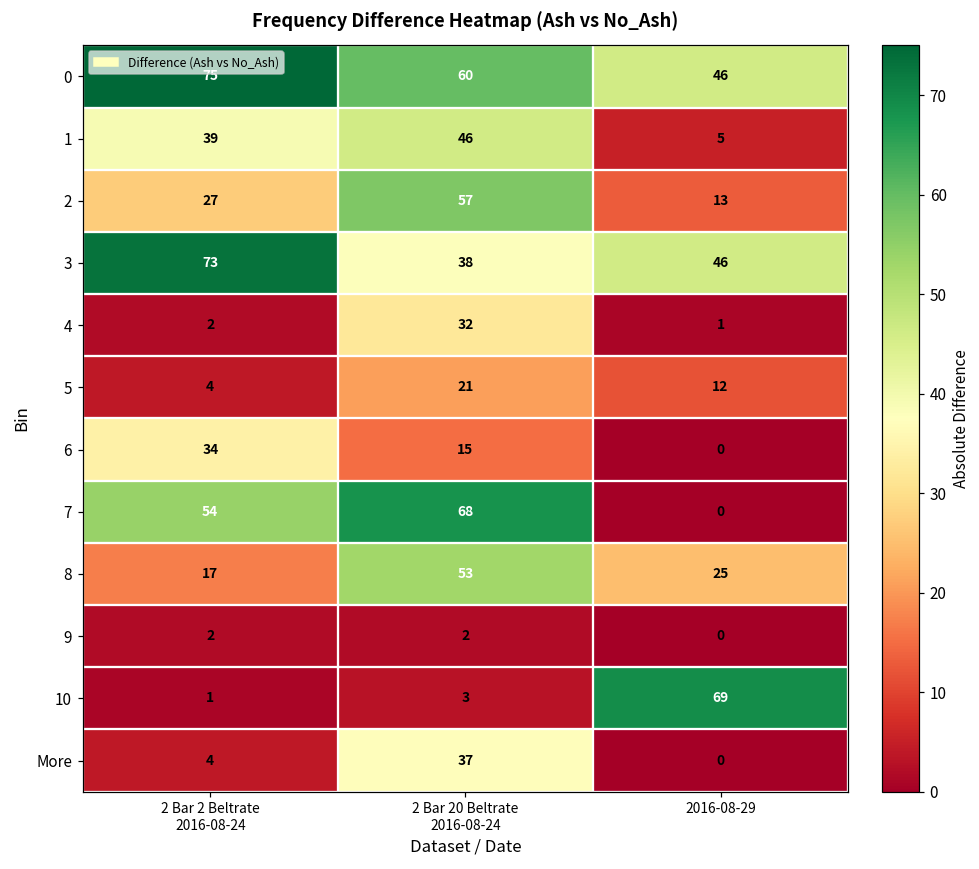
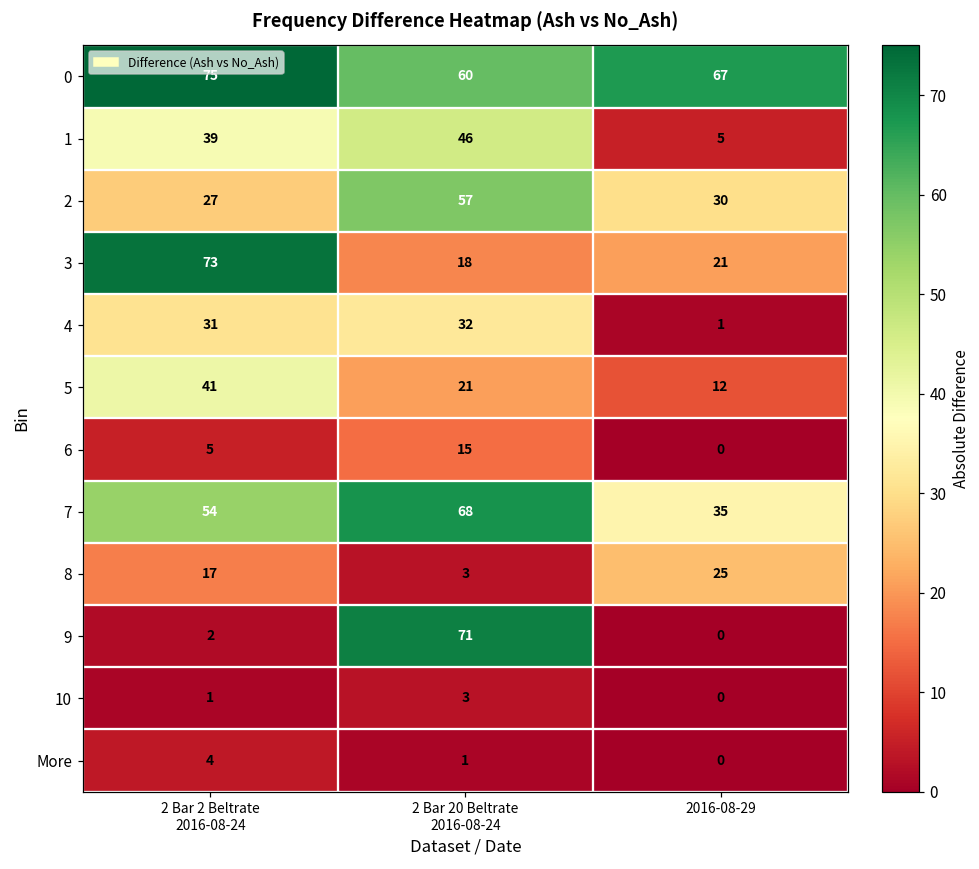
0, 2016-08-29: 46 -> 67
2, 2016-08-29: 13 -> 30
3, 2 Bar 20 Beltrate 2016-08-24: 38 -> 18
3, 2016-08-29: 46 -> 21
4, 2 Bar 2 Beltrate 2016-08-24: 2 -> 31
5, 2 Bar 2 Beltrate 2016-08-24: 4 -> 41
6, 2 Bar 2 Beltrate 2016-08-24: 34 -> 5
7, 2016-08-29: 0 -> 35
8, 2 Bar 20 Beltrate 2016-08-24: 53 -> 3
9, 2 Bar 20 Beltrate 2016-08-24: 2 -> 71
10, 2016-08-29: 69 -> 0
More, 2 Bar 20 Beltrate 2016-08-24: 37 -> 1
